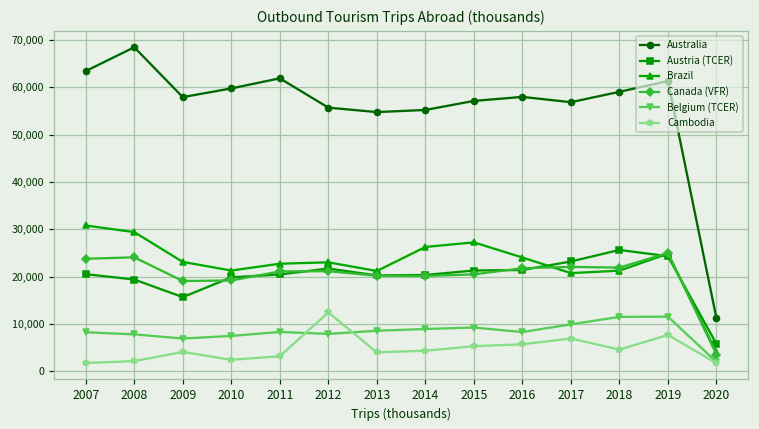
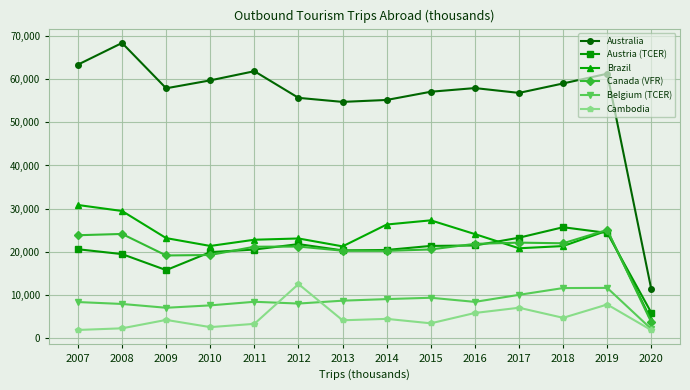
Cambodia, 2015: 5,000 -> 3,000
